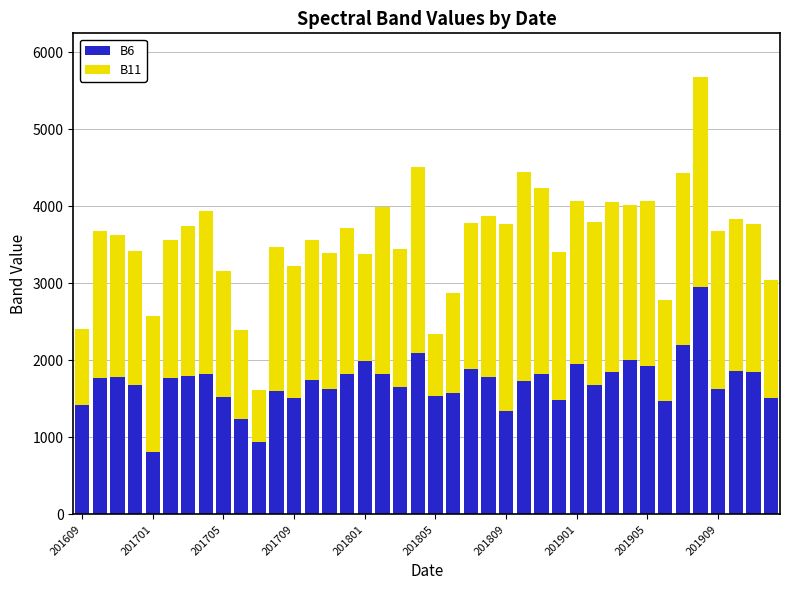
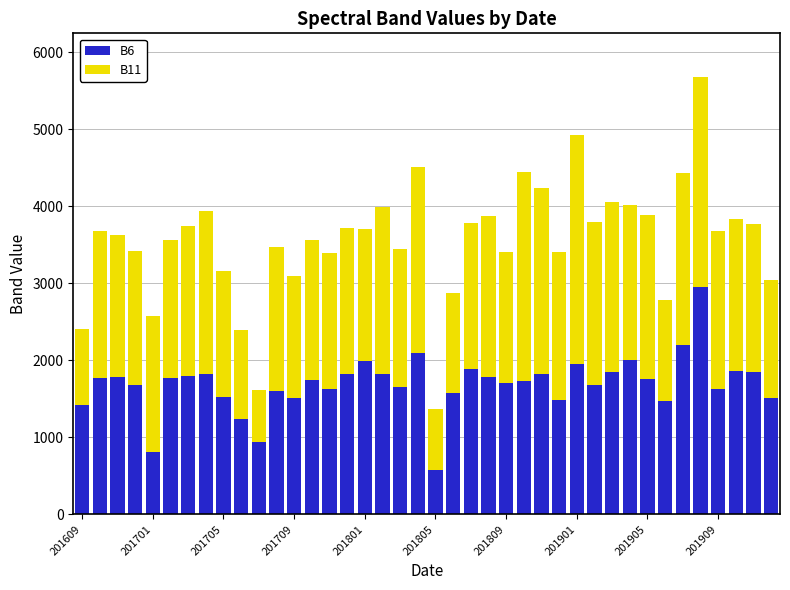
B11, 201709: 1700 -> 1600
B11, 201801: 1400 -> 1700
B6, 201805: 1500 -> 600
B6, 201809: 1300 -> 1700
B11, 201809: 2400 -> 1700
B11, 201901: 2100 -> 3000
B6, 201905: 1900 -> 1800
